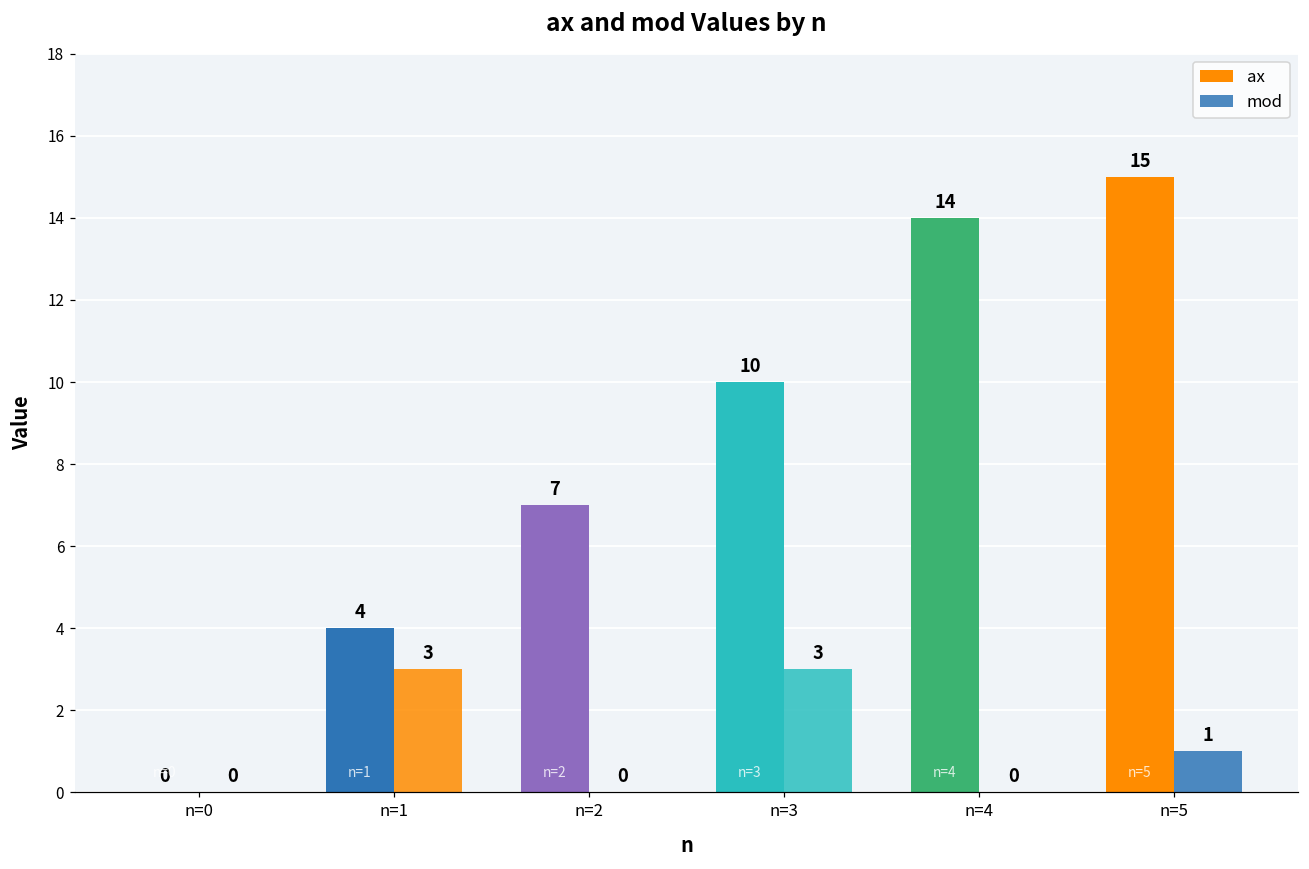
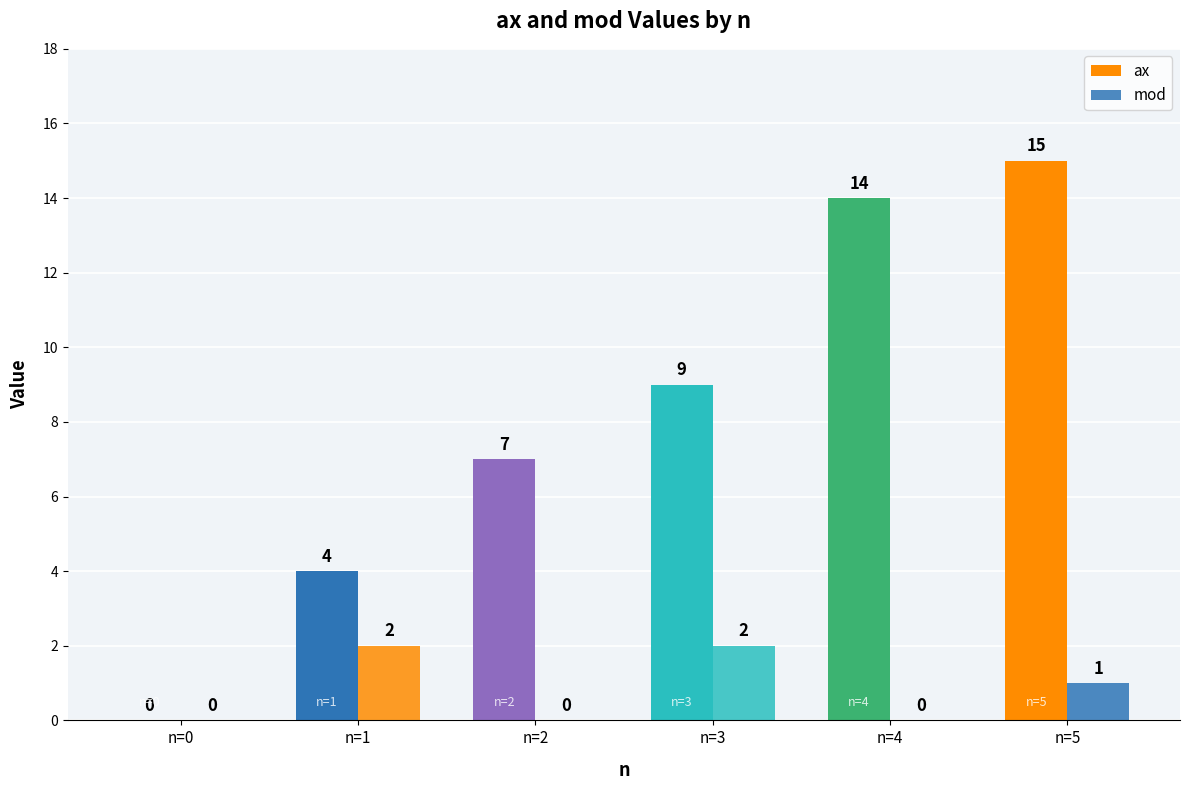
mod, n=1: 3 -> 2
ax, n=3: 10 -> 9
mod, n=3: 3 -> 2
